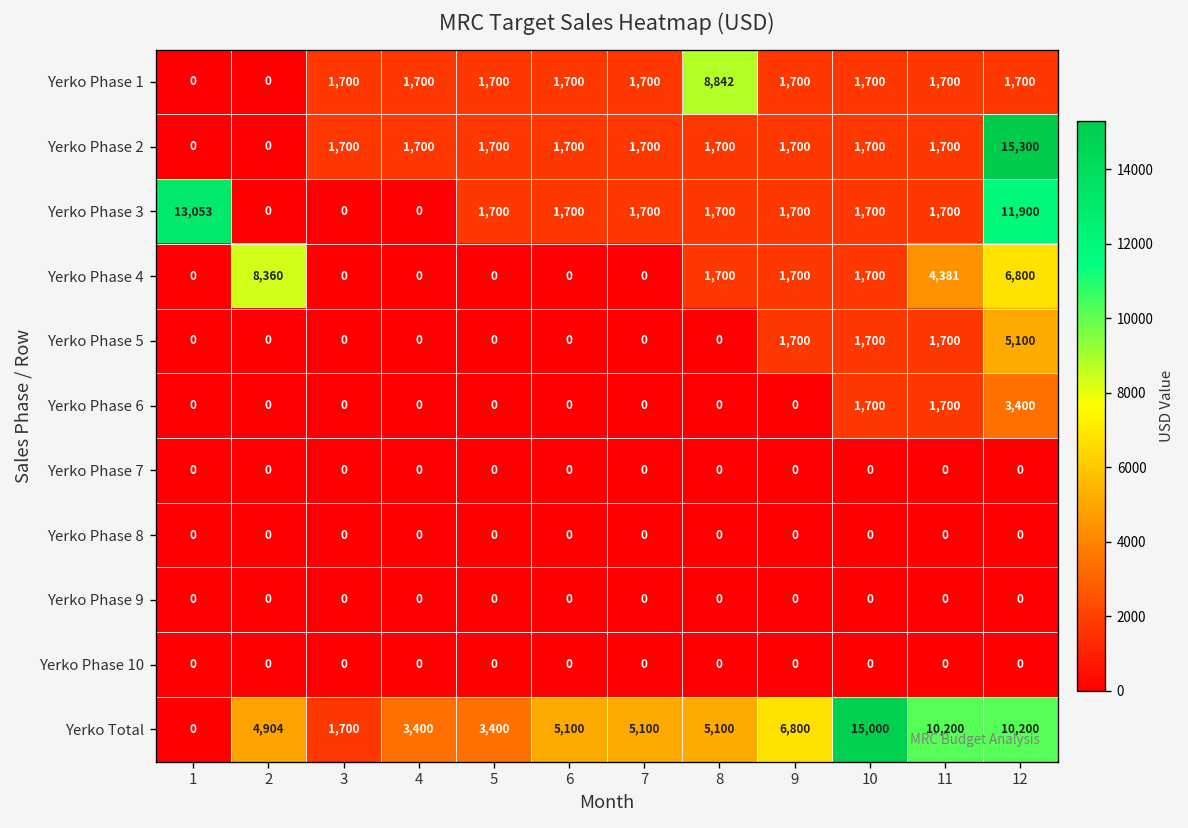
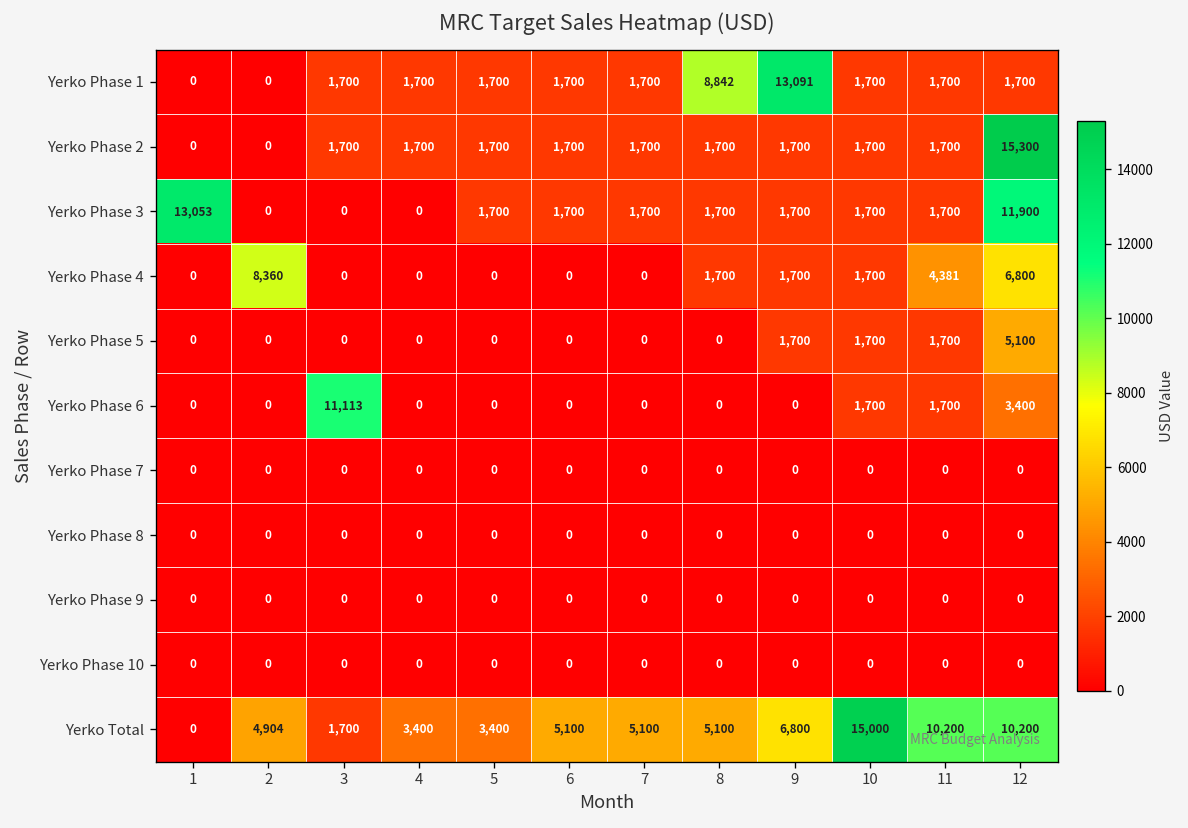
Yerko Phase 1, 9: 1,700 -> 13,091
Yerko Phase 6, 3: 0 -> 11,113
